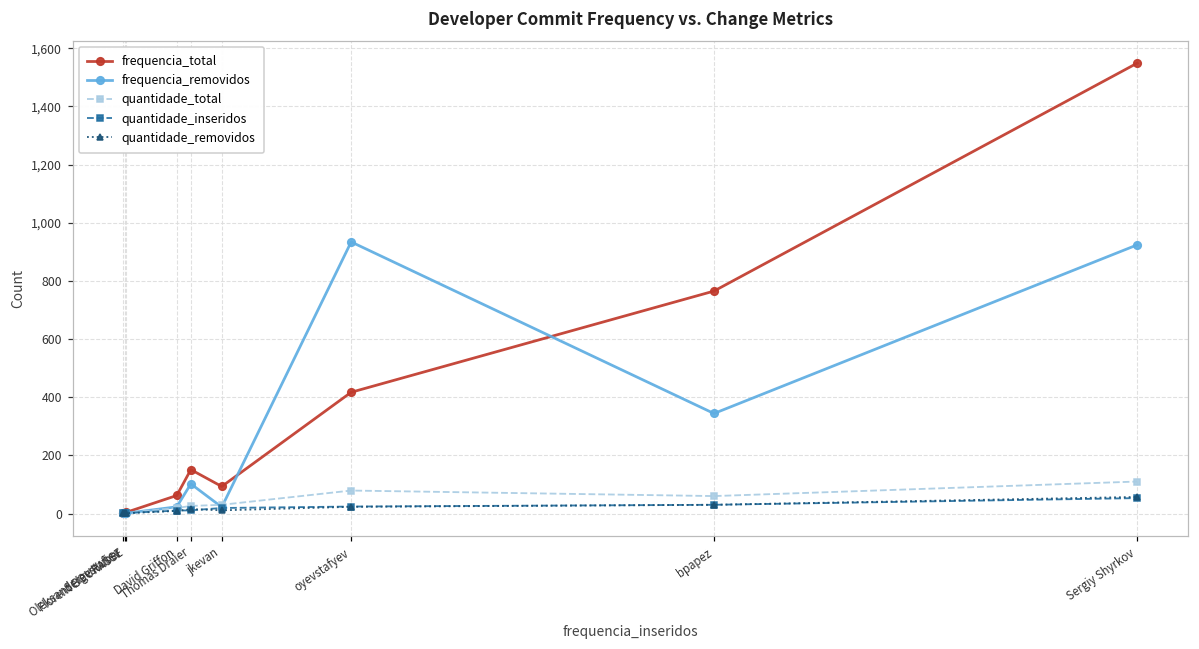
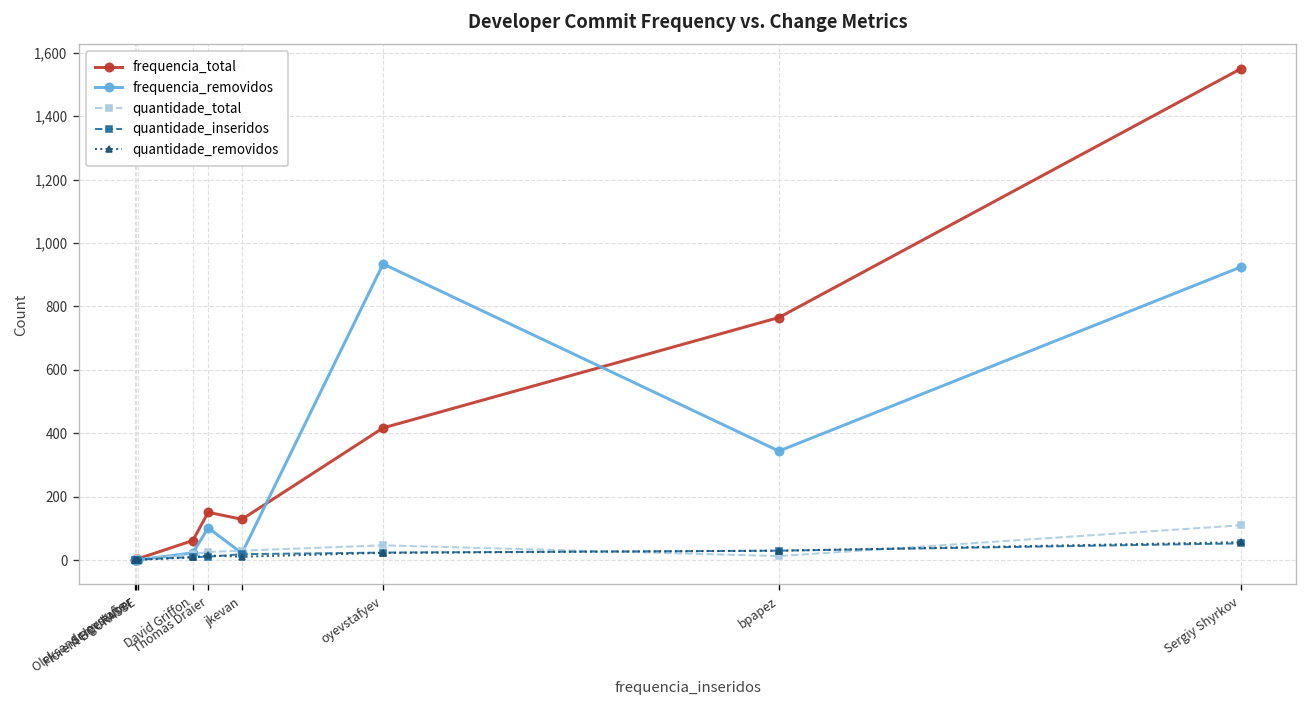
frequencia_total, jkevan: 90 -> 130
quantidade_total, oyevstafyev: 80 -> 50
quantidade_total, bpapez: 60 -> 10
